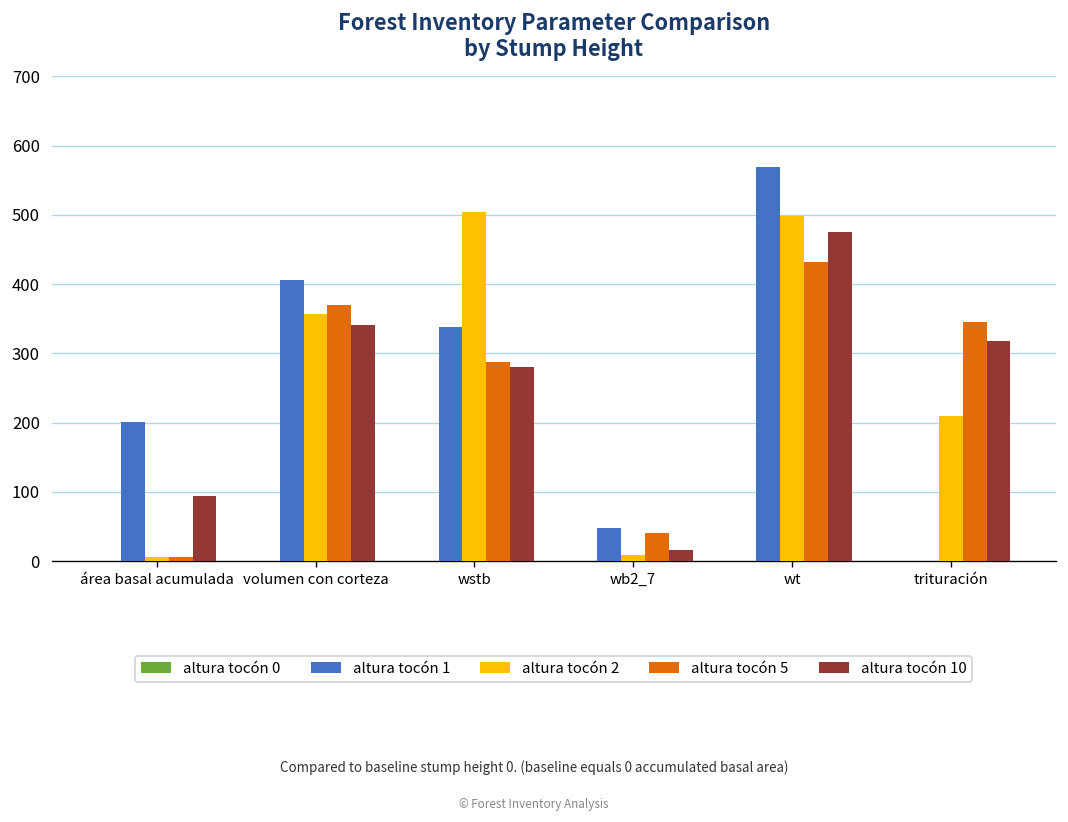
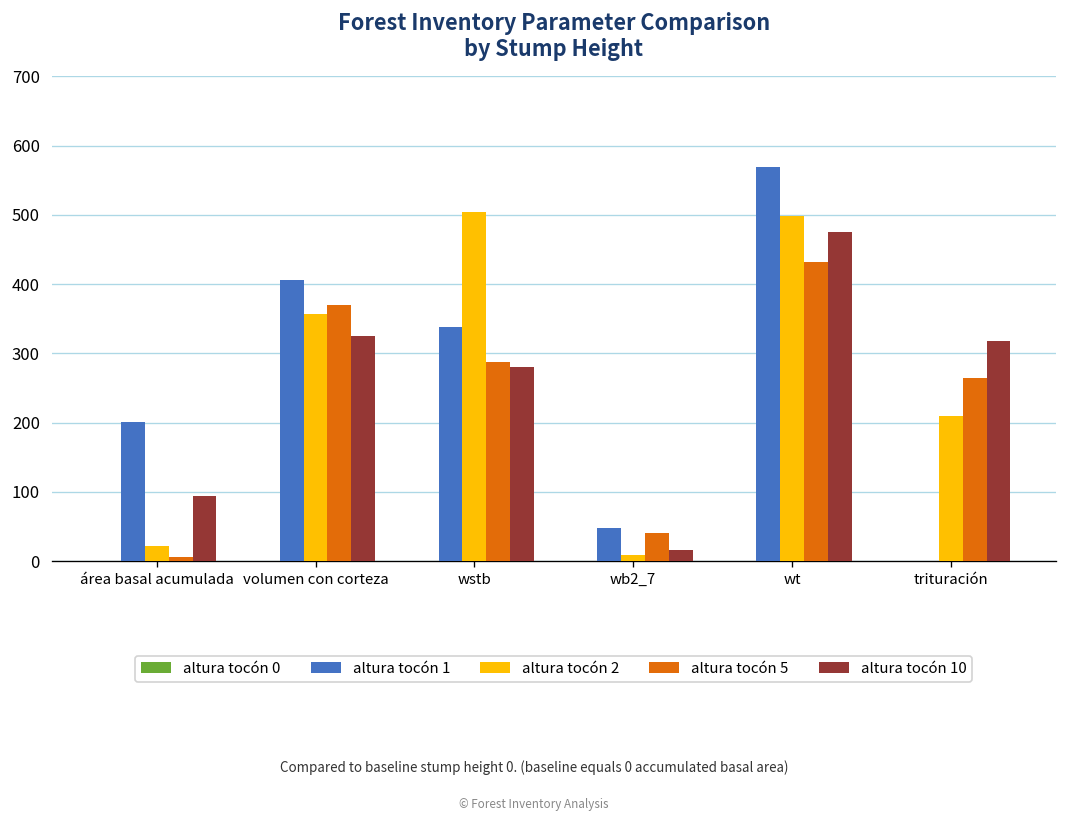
altura tocón 2, área basal acumulada: 10 -> 20
altura tocón 10, volumen con corteza: 340 -> 320
altura tocón 5, trituración: 350 -> 260
